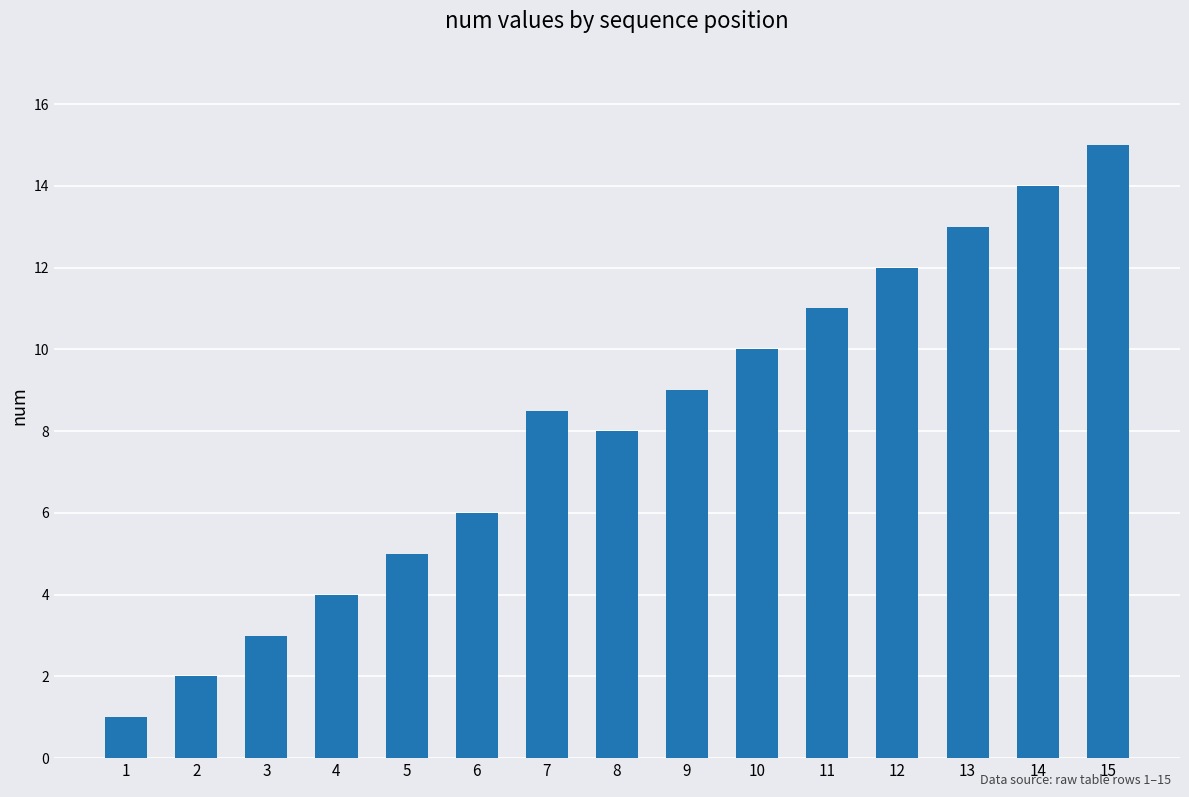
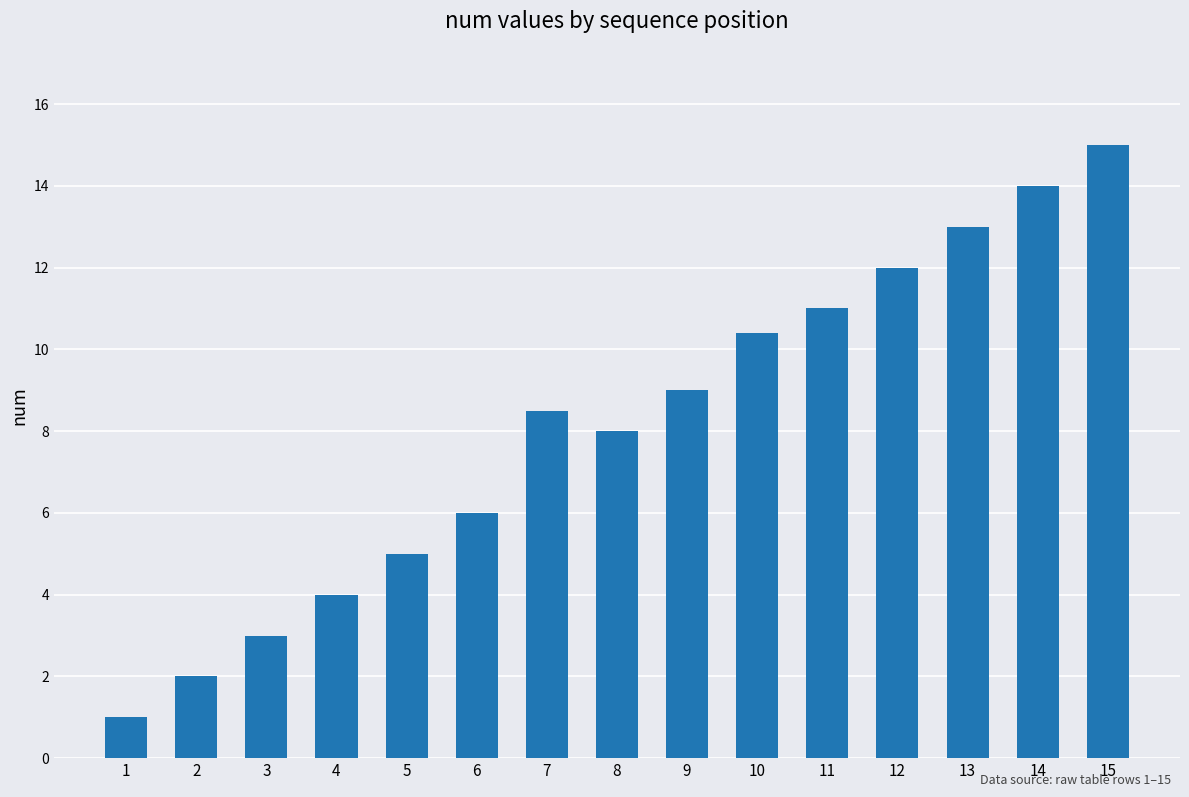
10: 10.0 -> 10.4
